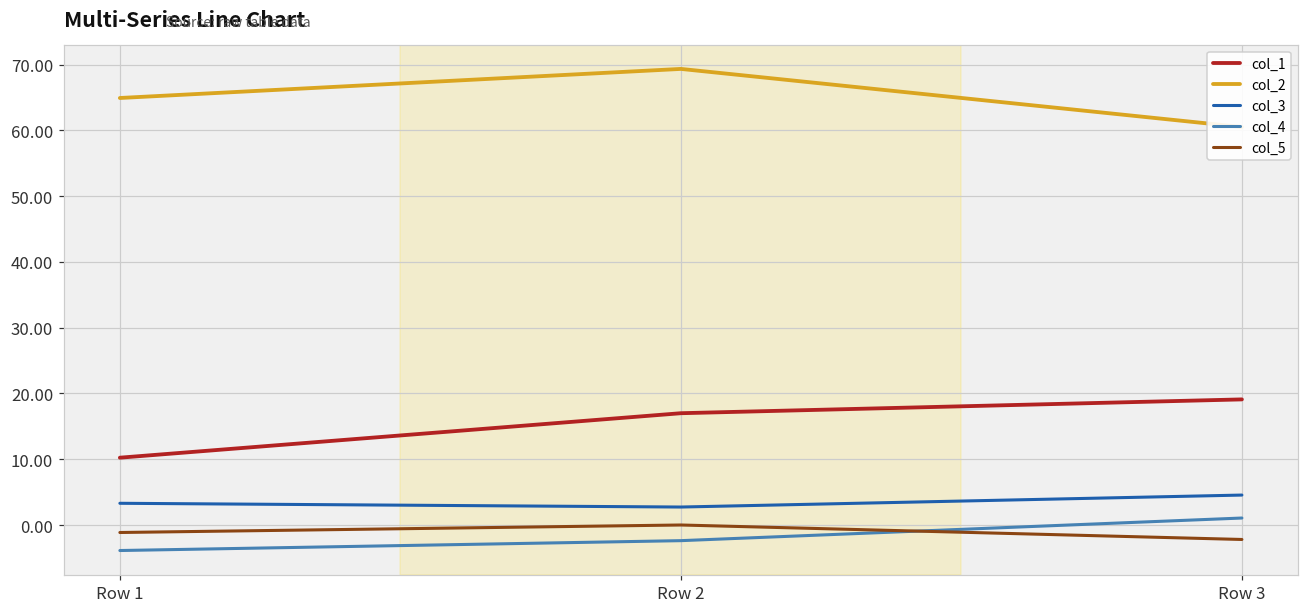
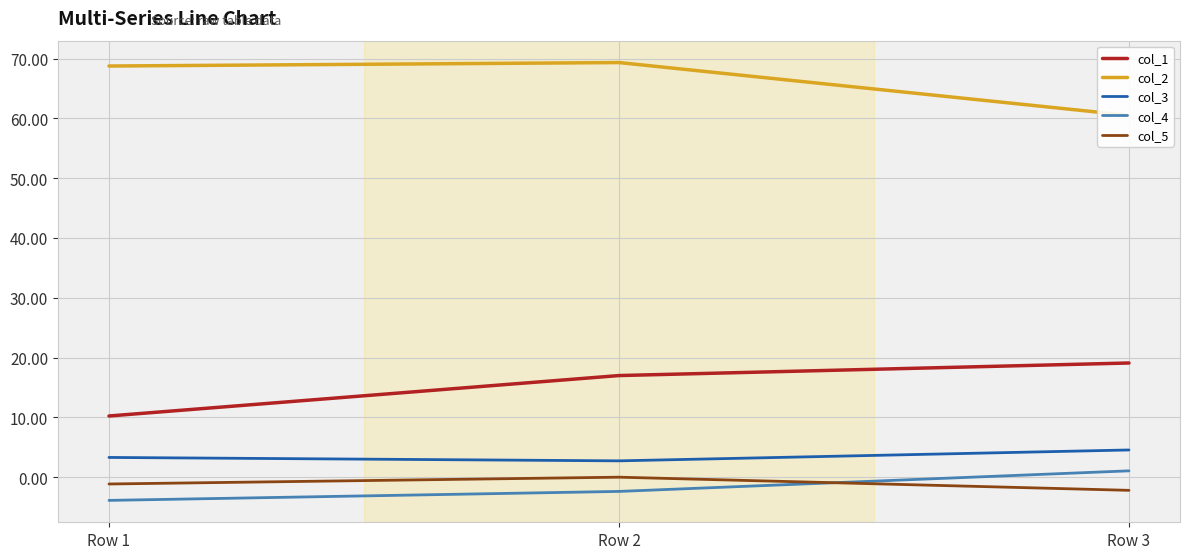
col_2, Row 1: 65 -> 69
